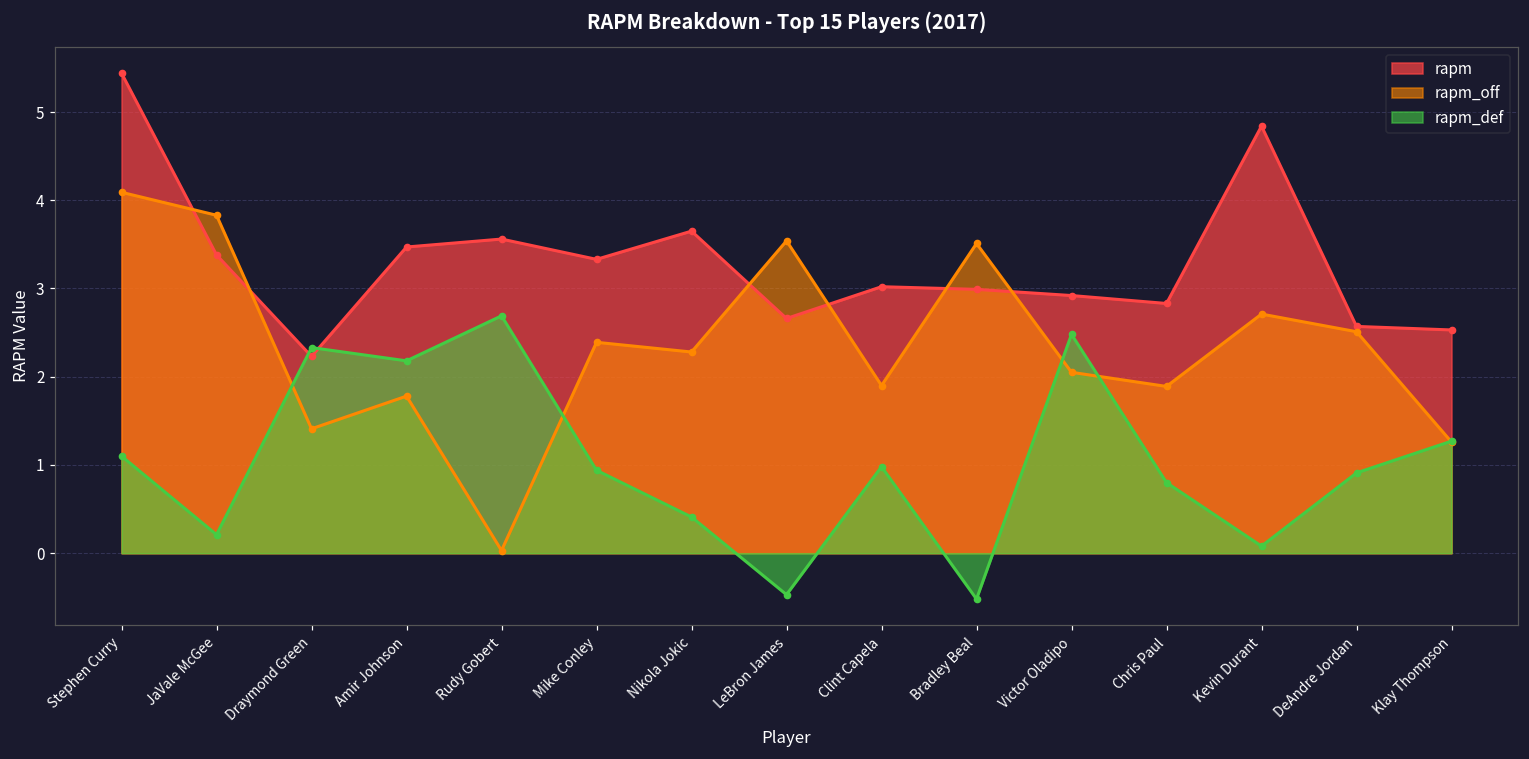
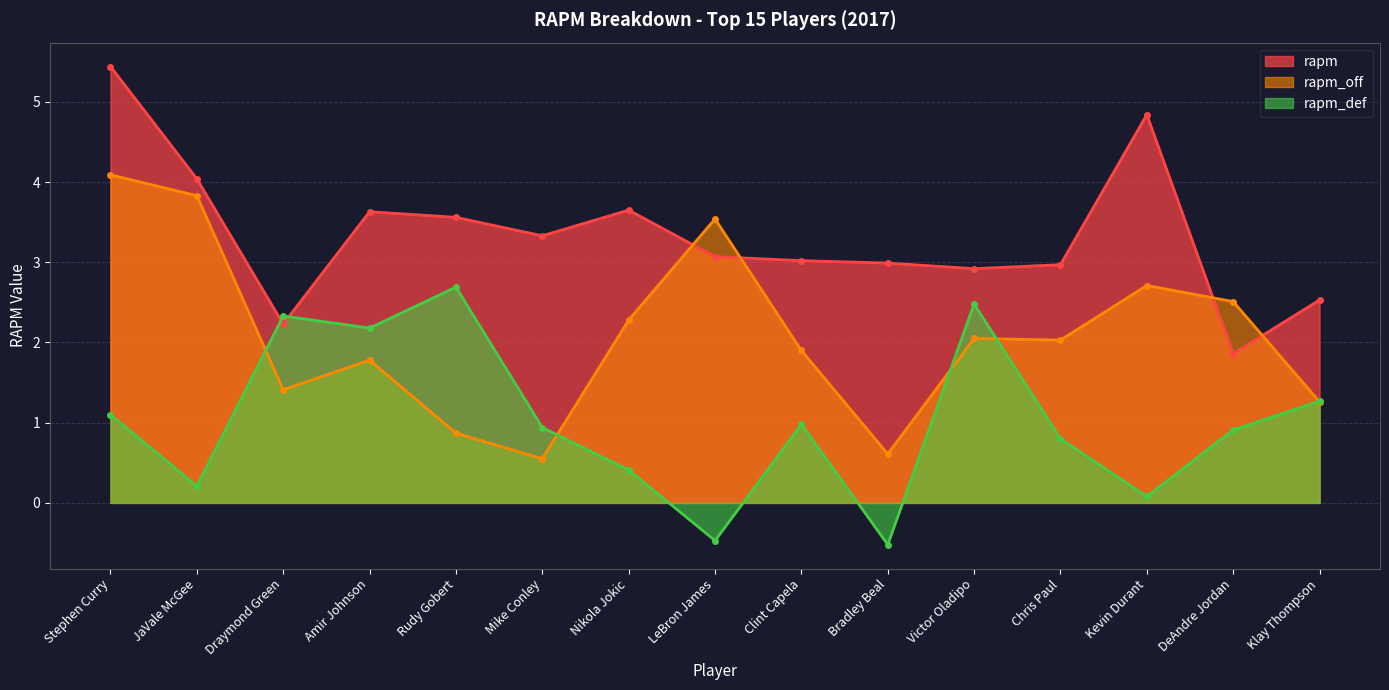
rapm, JaVale McGee: 3.4 -> 4.0
rapm, Amir Johnson: 3.5 -> 3.6
rapm_off, Rudy Gobert: 0.0 -> 0.9
rapm_off, Mike Conley: 2.4 -> 0.6
rapm, LeBron James: 2.7 -> 3.1
rapm_off, Bradley Beal: 3.5 -> 0.6
rapm, Chris Paul: 2.8 -> 3.0
rapm_off, Chris Paul: 1.9 -> 2.0
rapm, DeAndre Jordan: 2.6 -> 1.9
